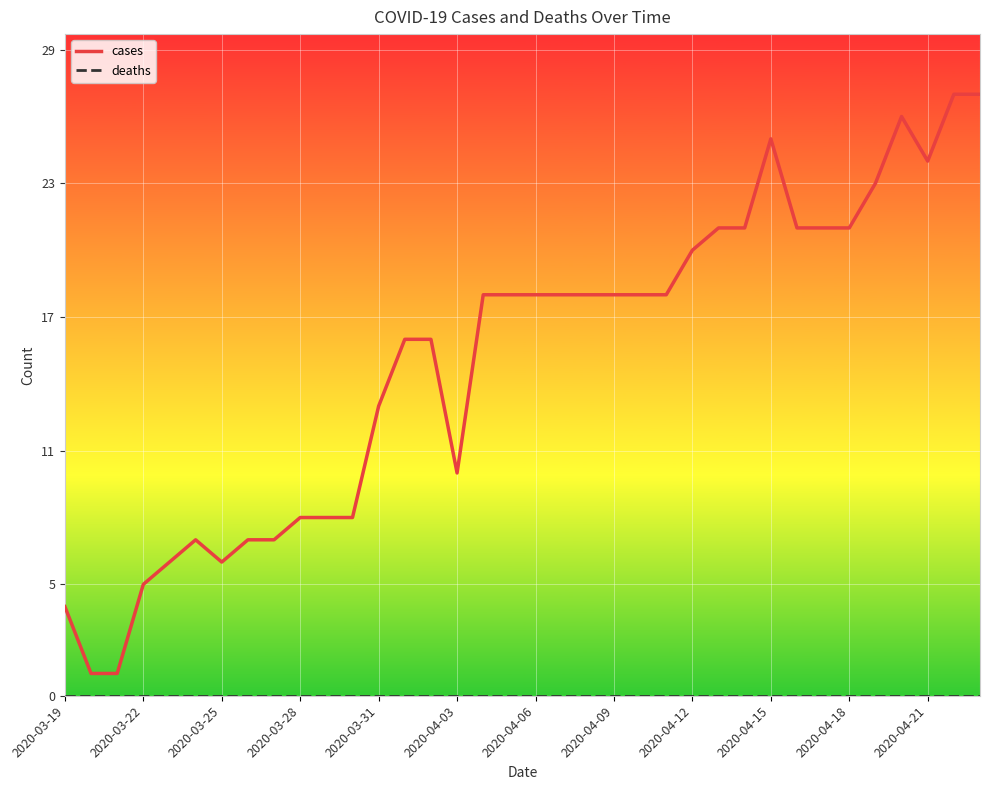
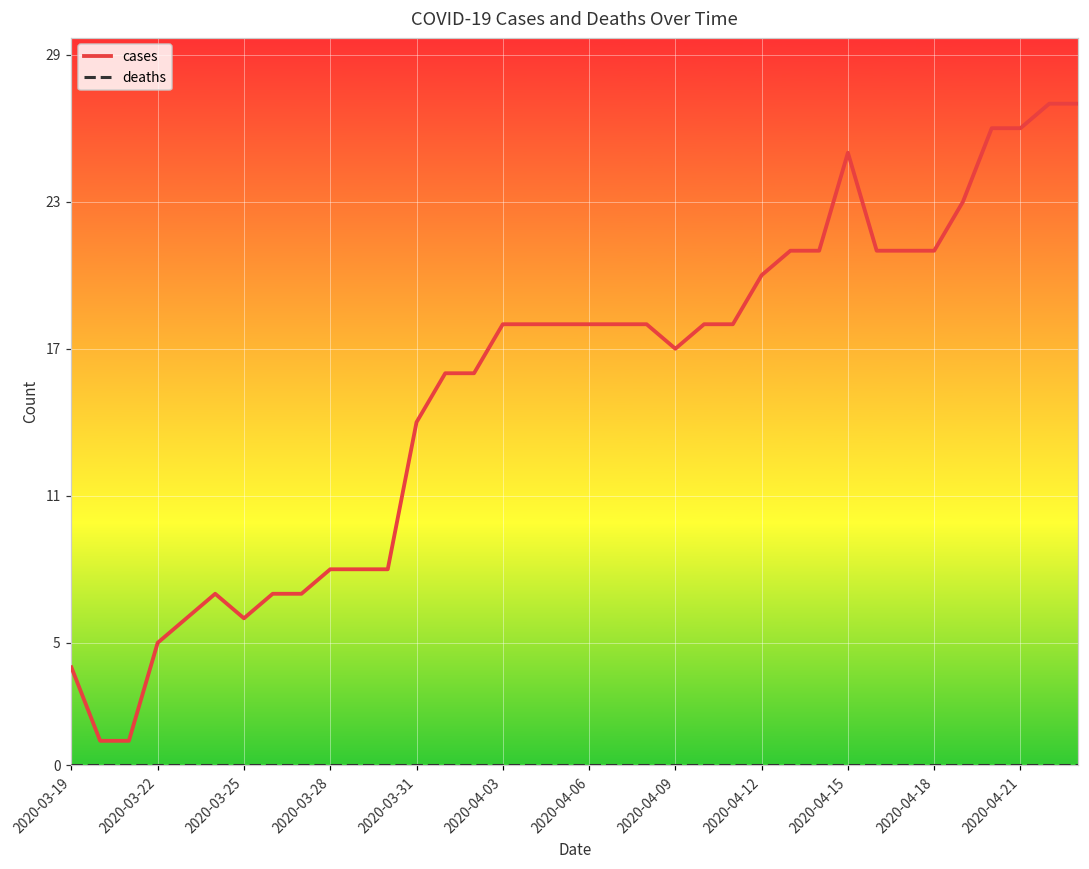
cases, 2020-03-31: 13 -> 14
cases, 2020-04-03: 10 -> 18
cases, 2020-04-09: 18 -> 17
cases, 2020-04-21: 24 -> 26
